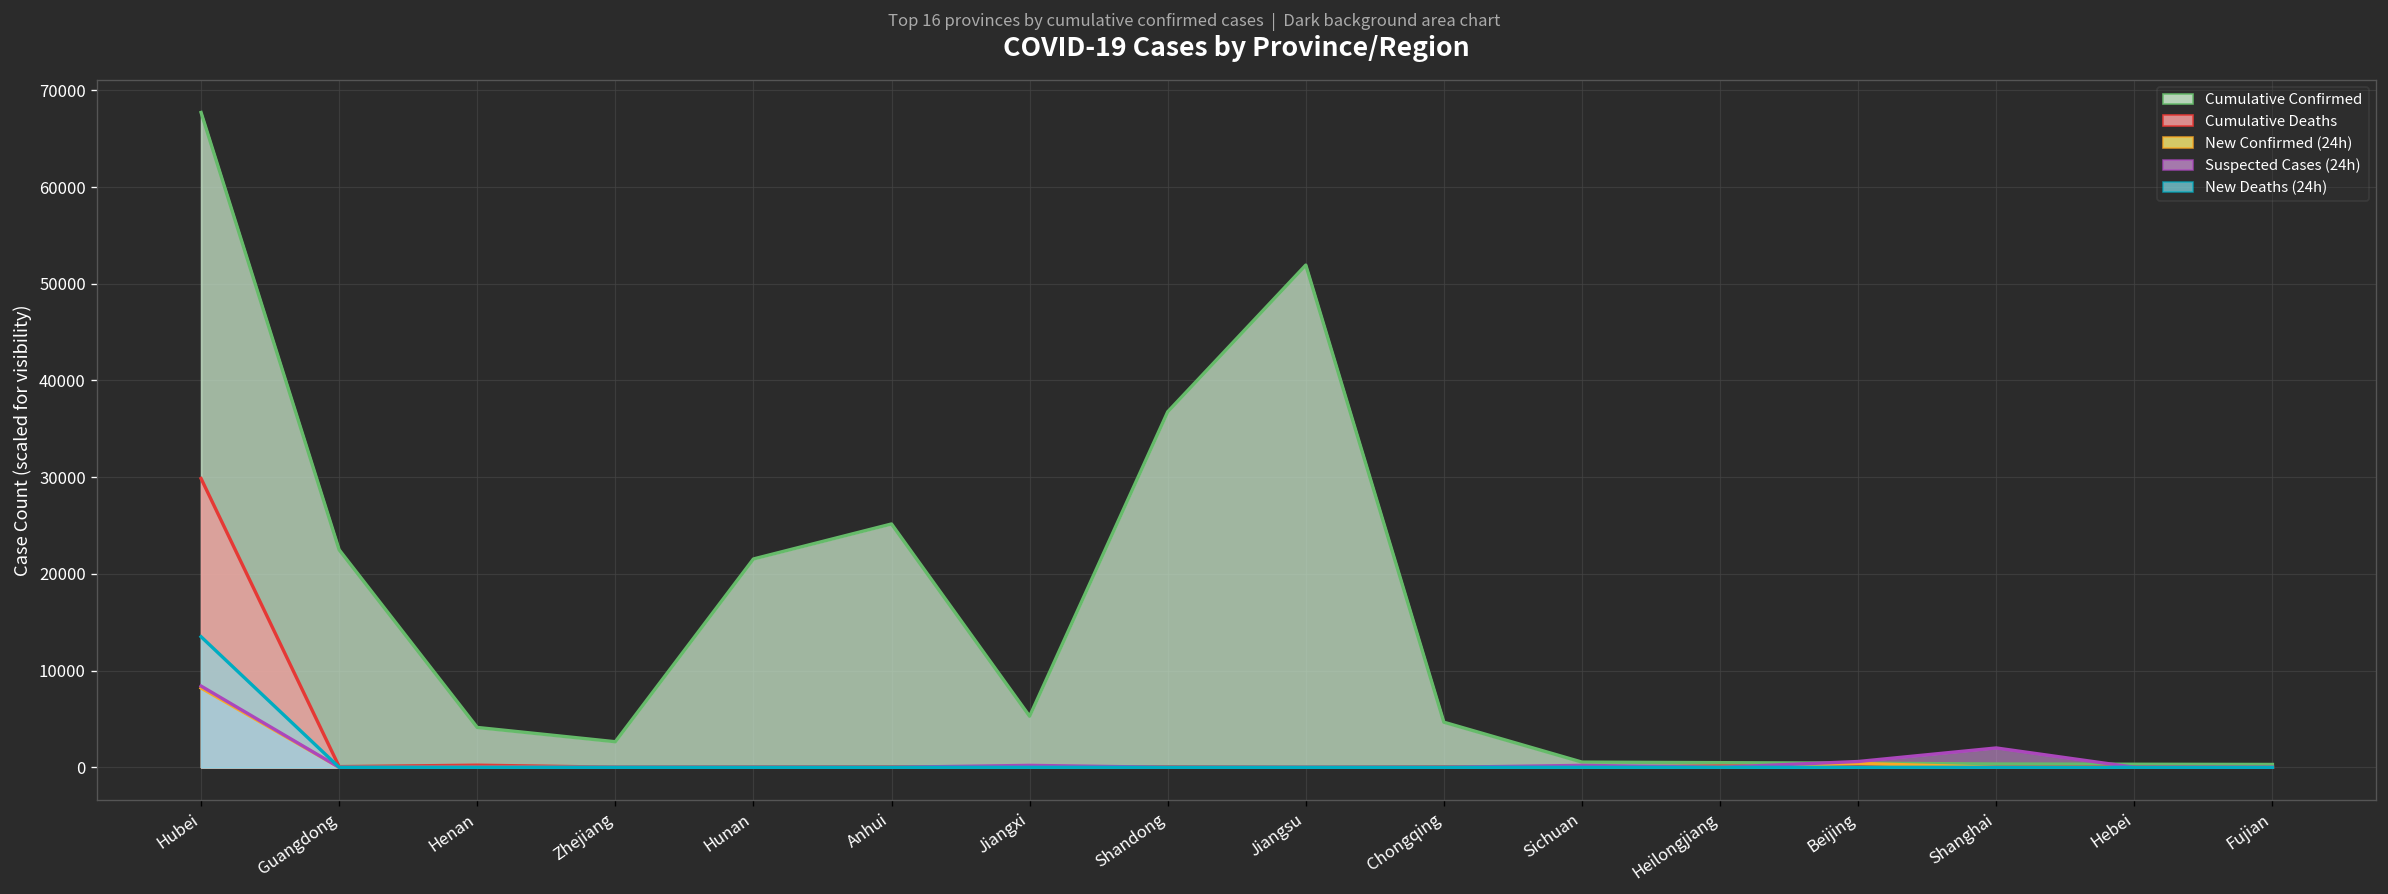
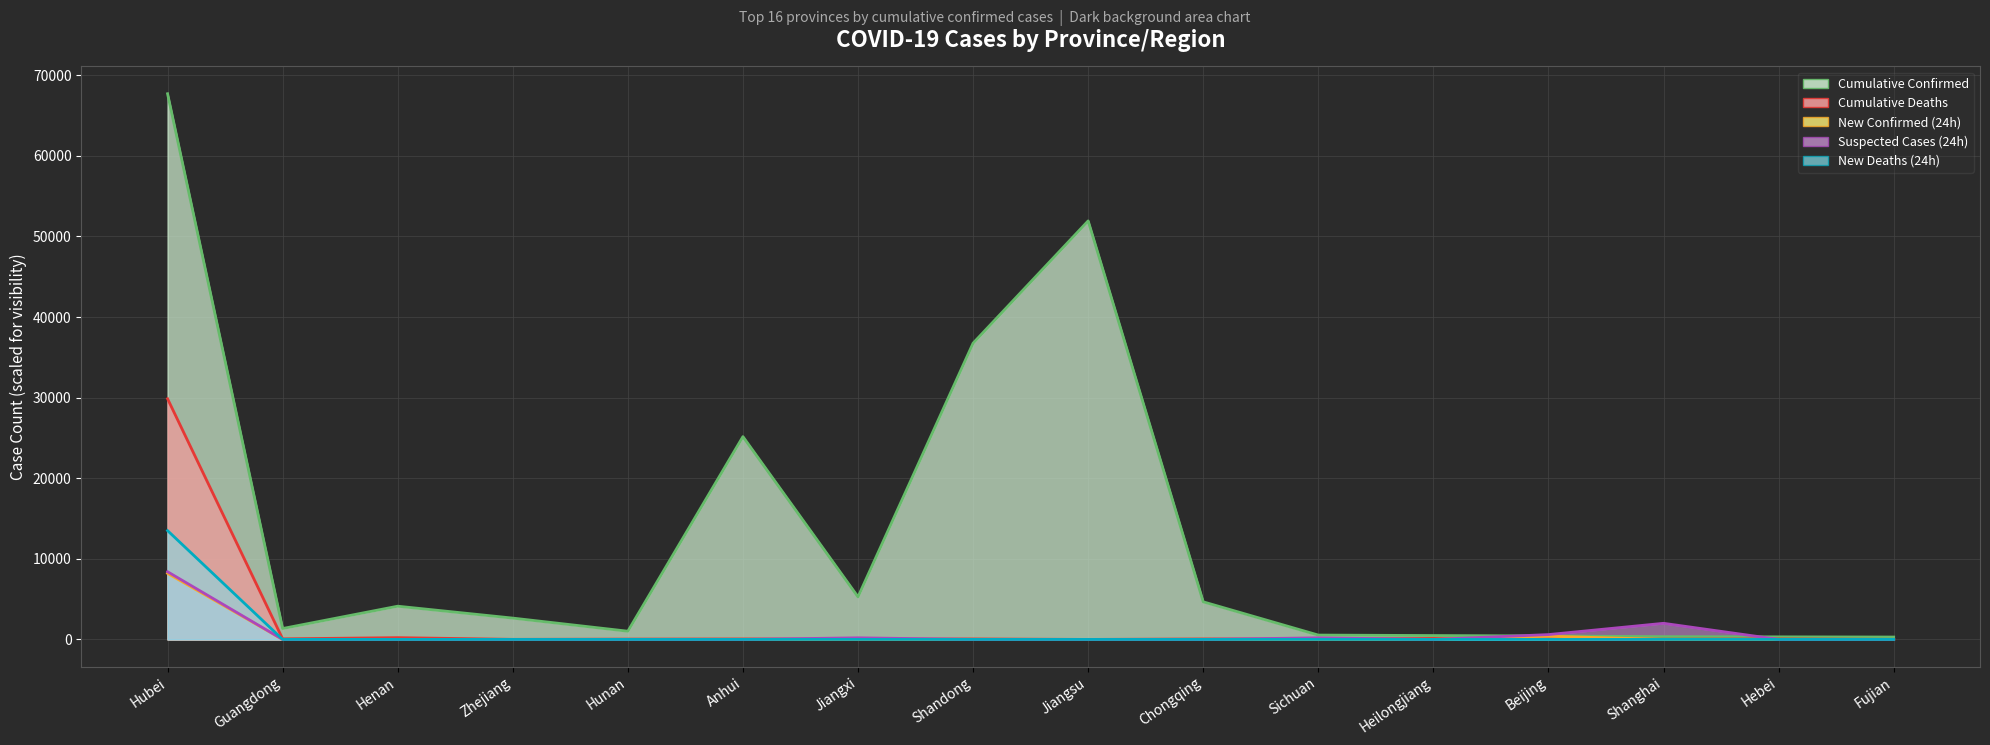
Cumulative Confirmed, Guangdong: 22000 -> 1000
Cumulative Confirmed, Hunan: 22000 -> 1000
